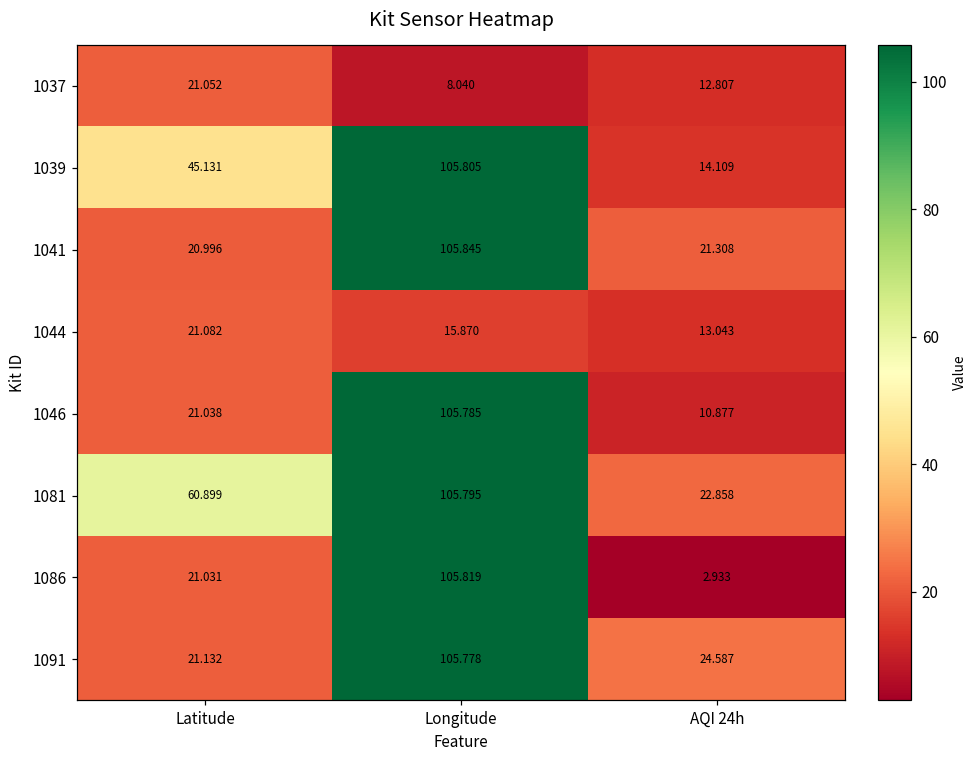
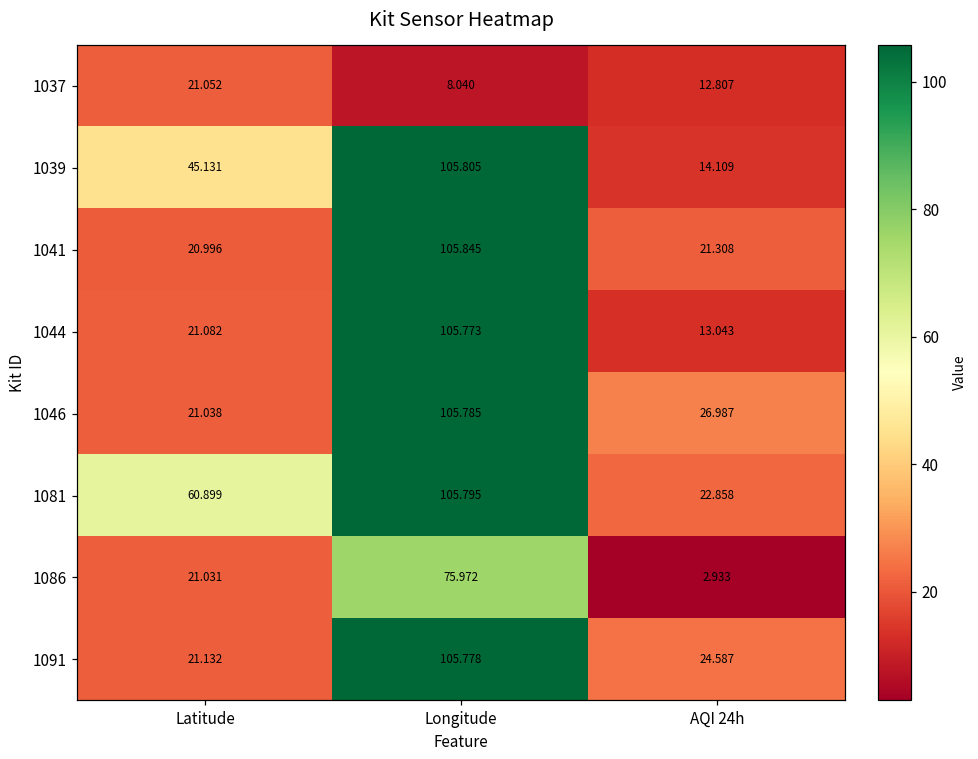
1044, Longitude: 15.870 -> 105.773
1046, AQI 24h: 10.877 -> 26.987
1086, Longitude: 105.819 -> 75.972
